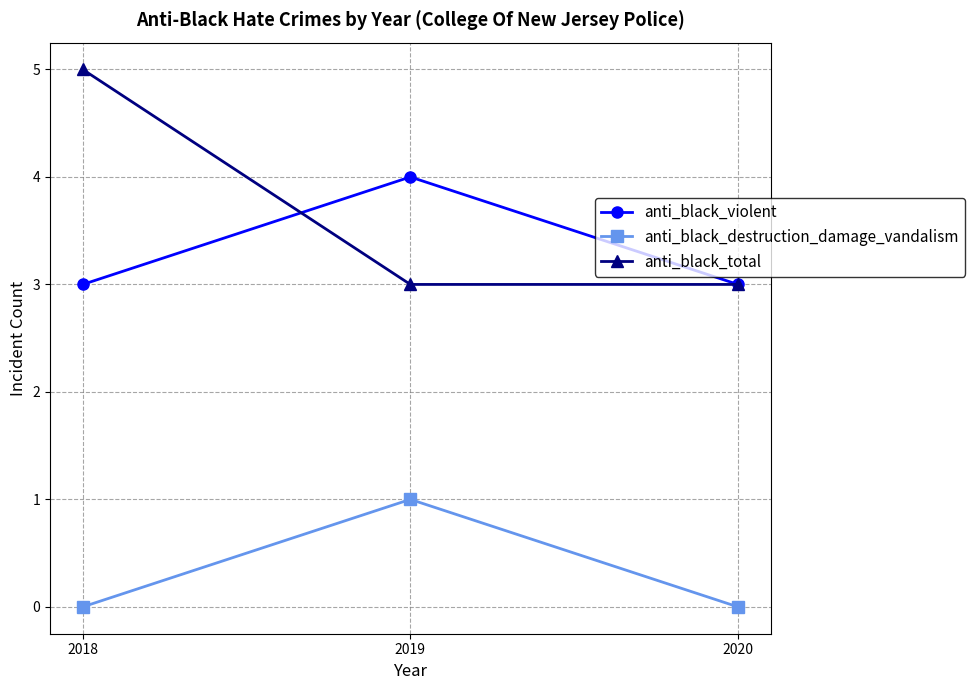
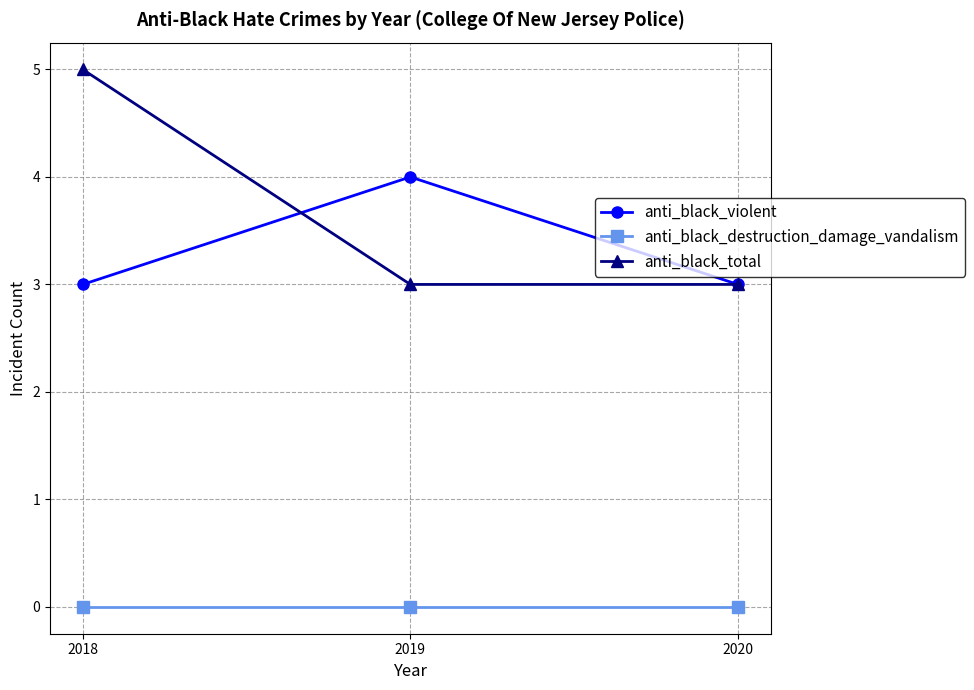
anti_black_destruction_damage_vandalism, 2019: 1 -> 0
